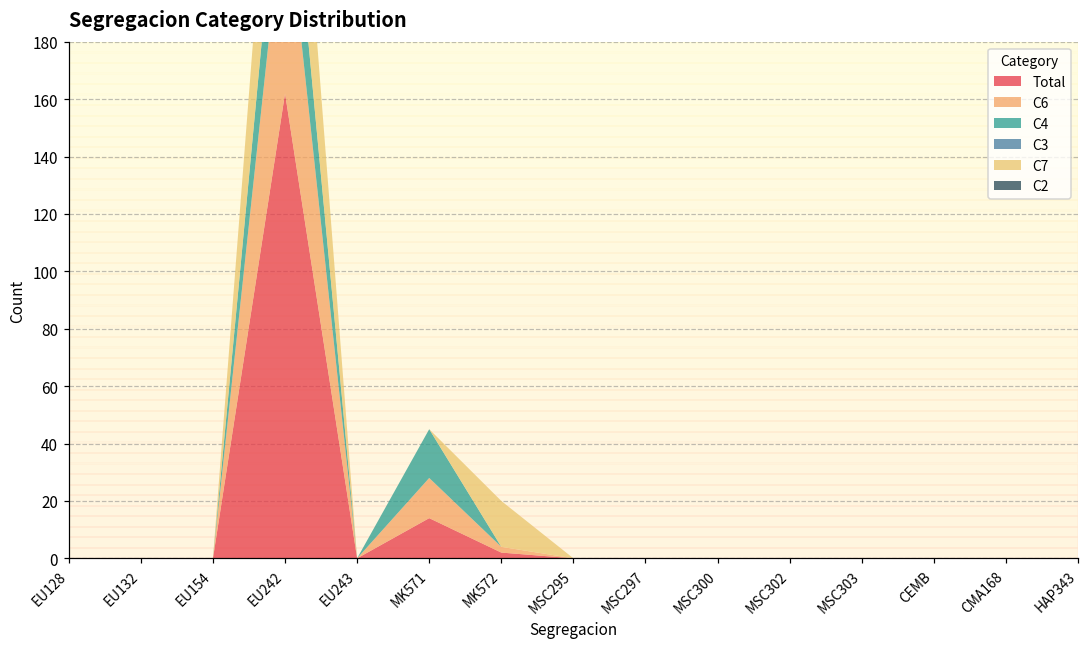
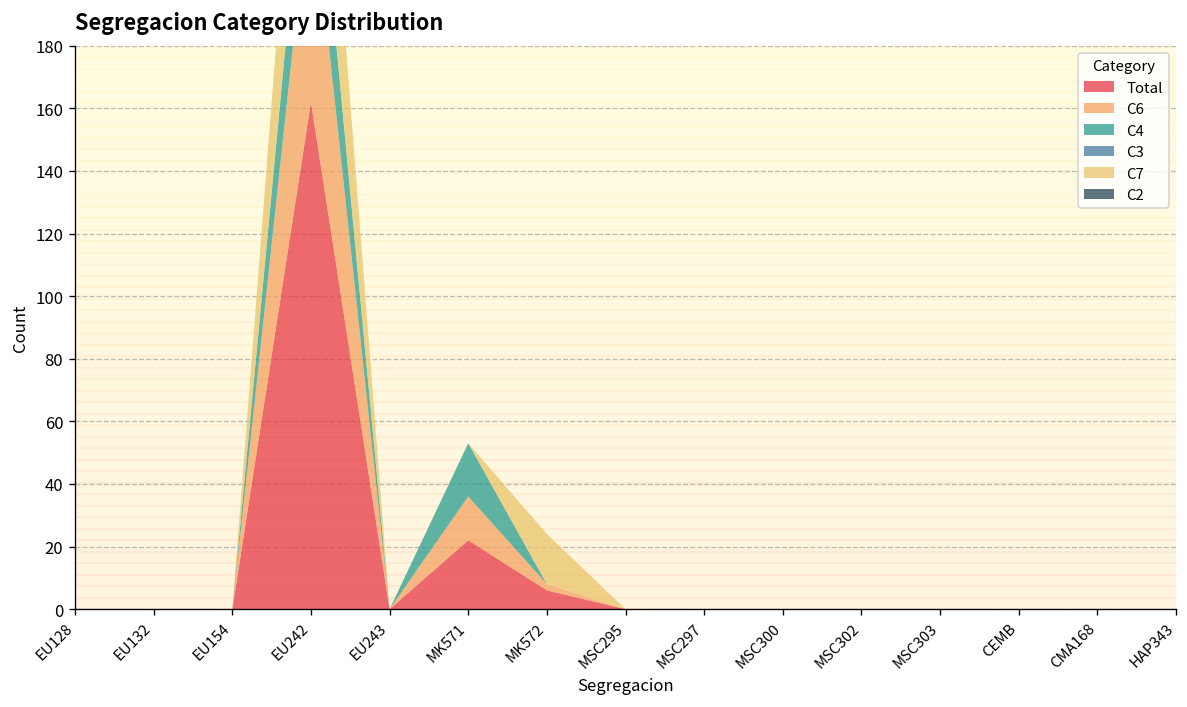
Total, MK571: 14 -> 22
Total, MK572: 2 -> 6
